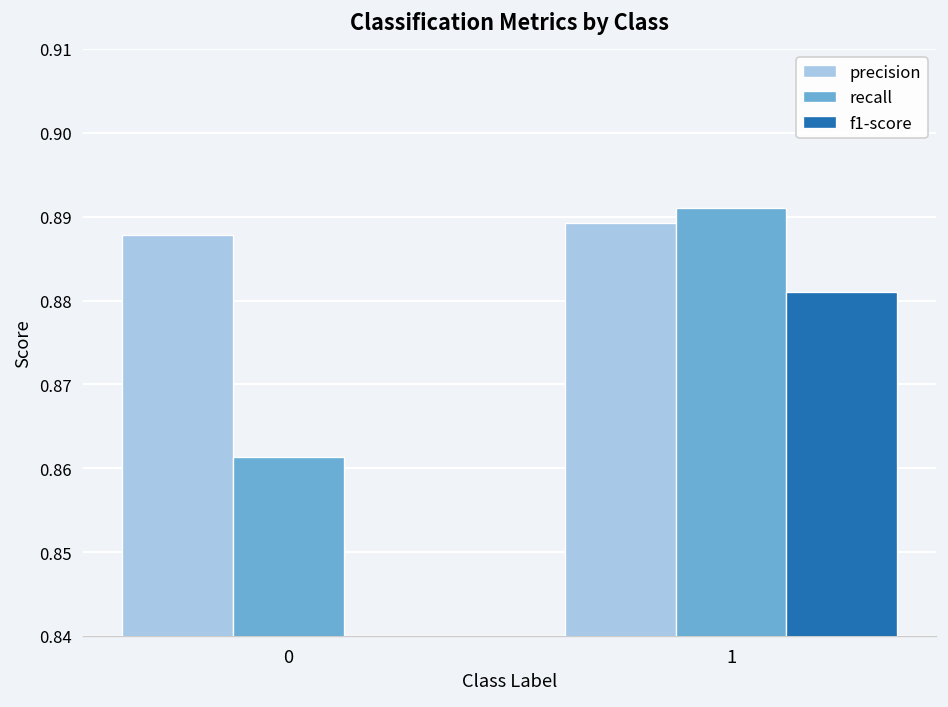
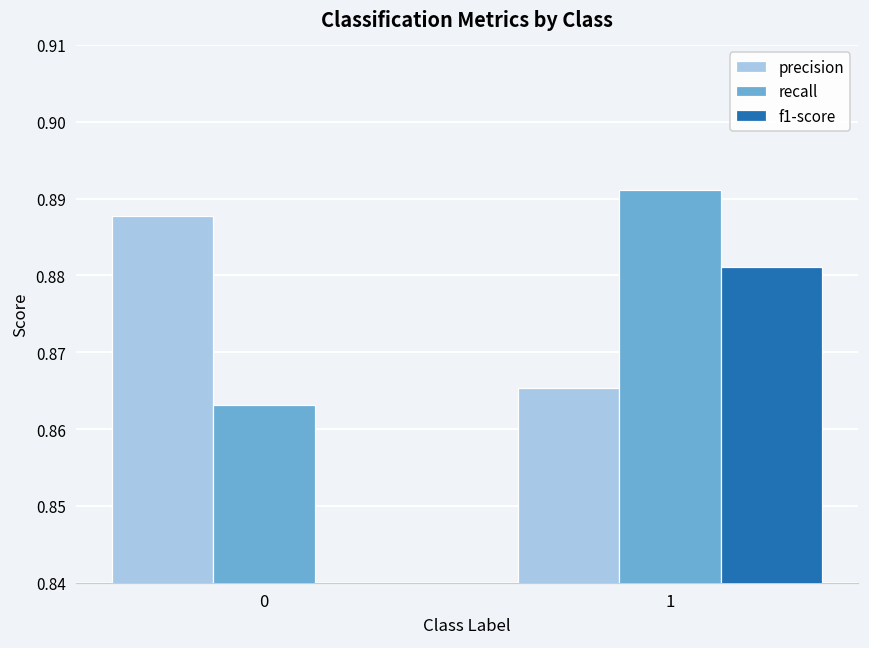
recall, 0: 0.861 -> 0.863
precision, 1: 0.889 -> 0.865
